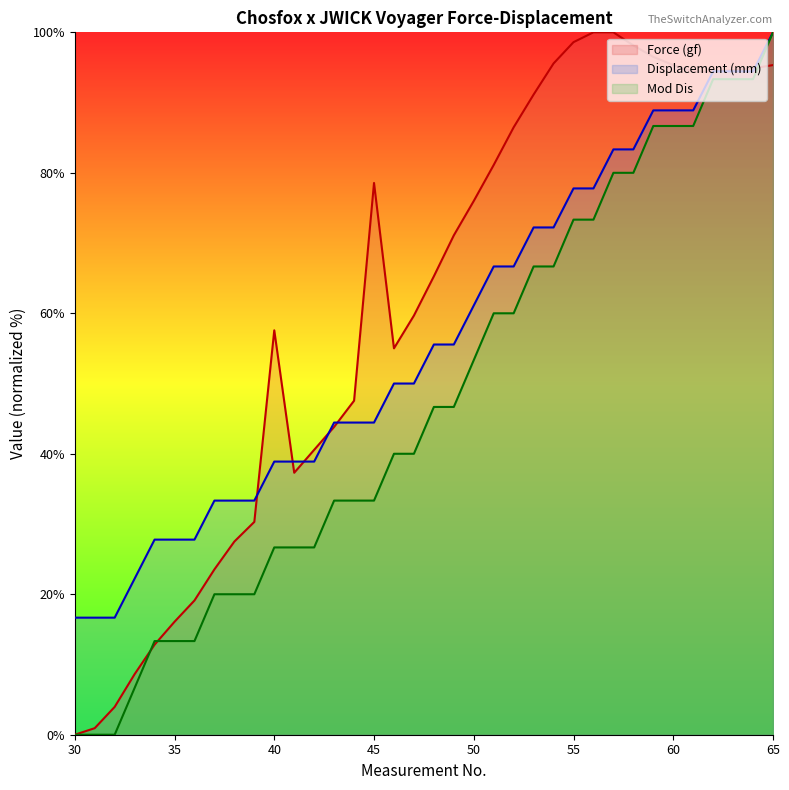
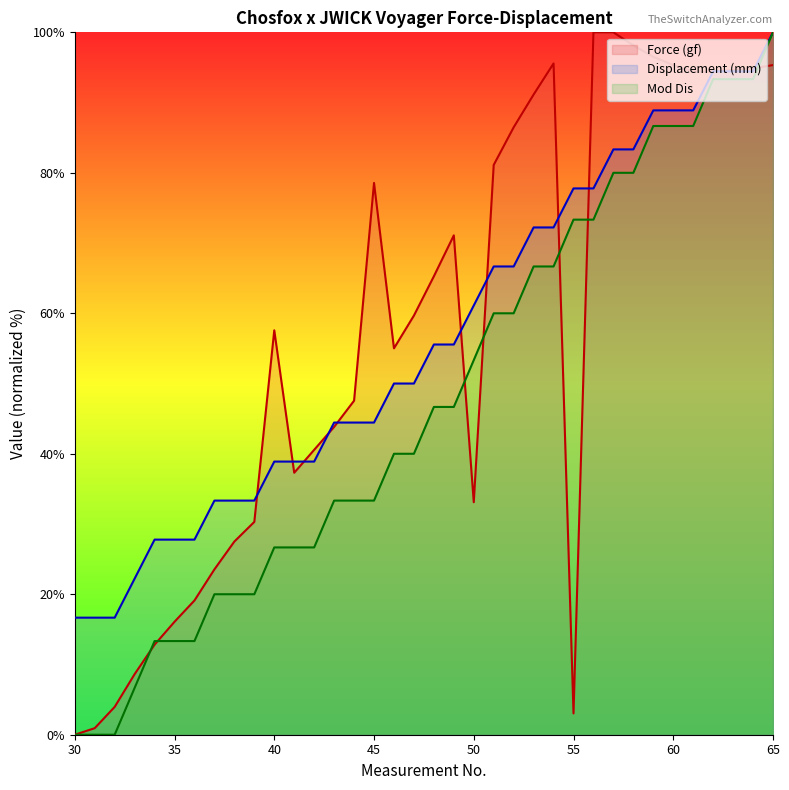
Force (gf), 50: 76% -> 33%
Force (gf), 55: 99% -> 3%
